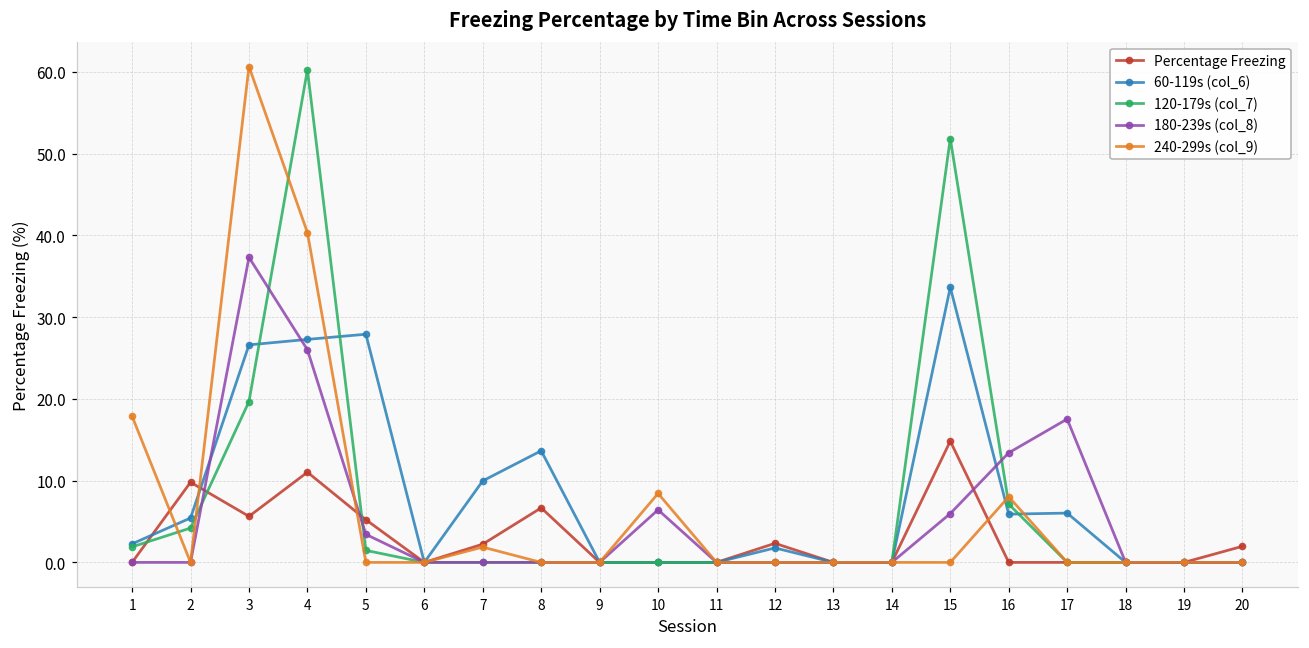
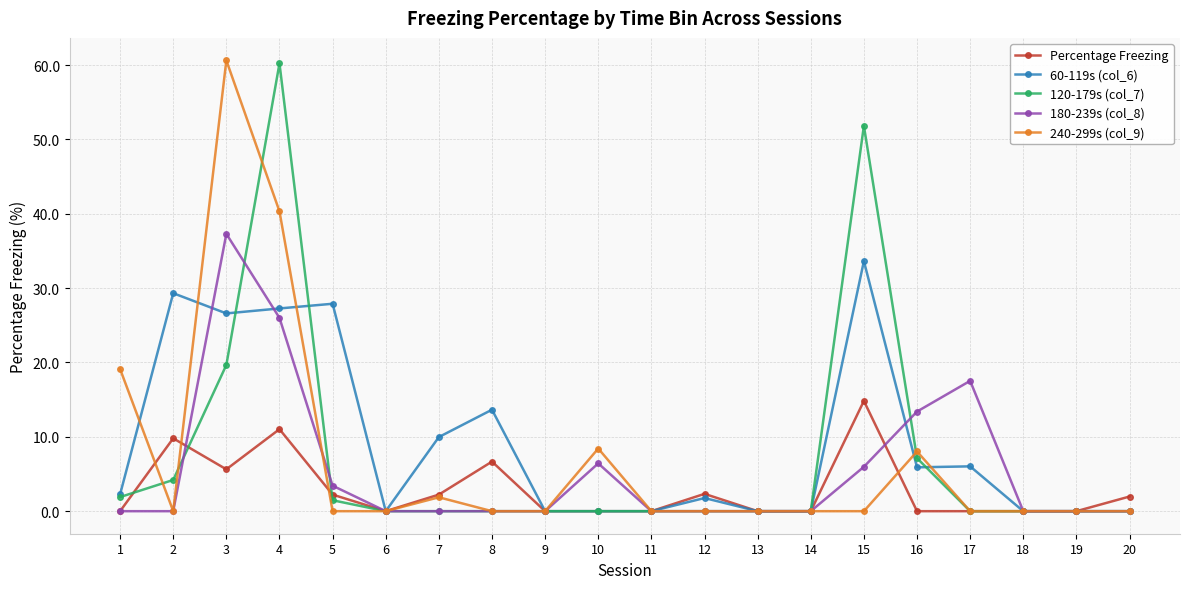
240-299s (col_9), 1: 18 -> 19
60-119s (col_6), 2: 5 -> 29
Percentage Freezing, 5: 5 -> 2
